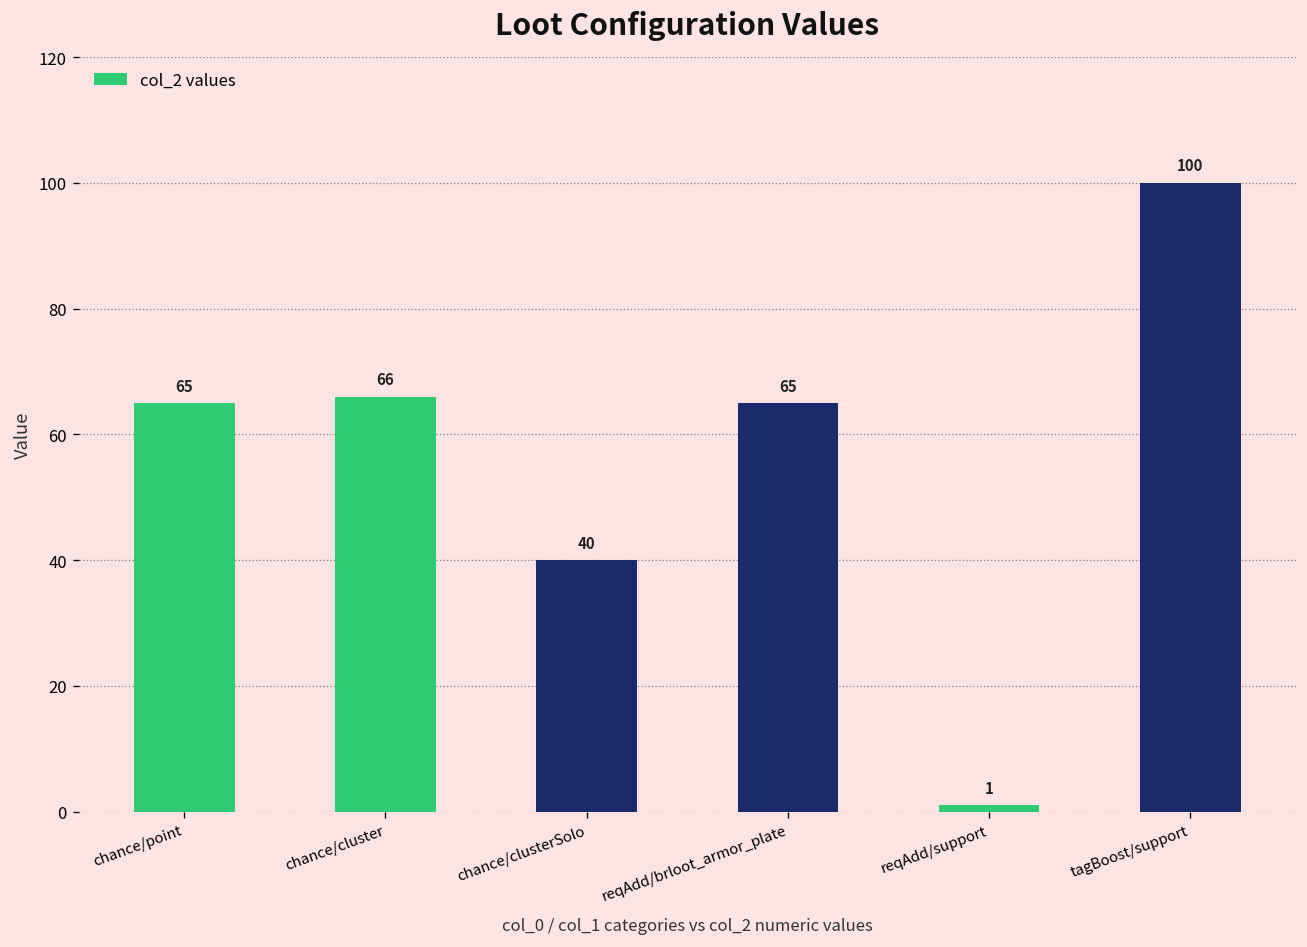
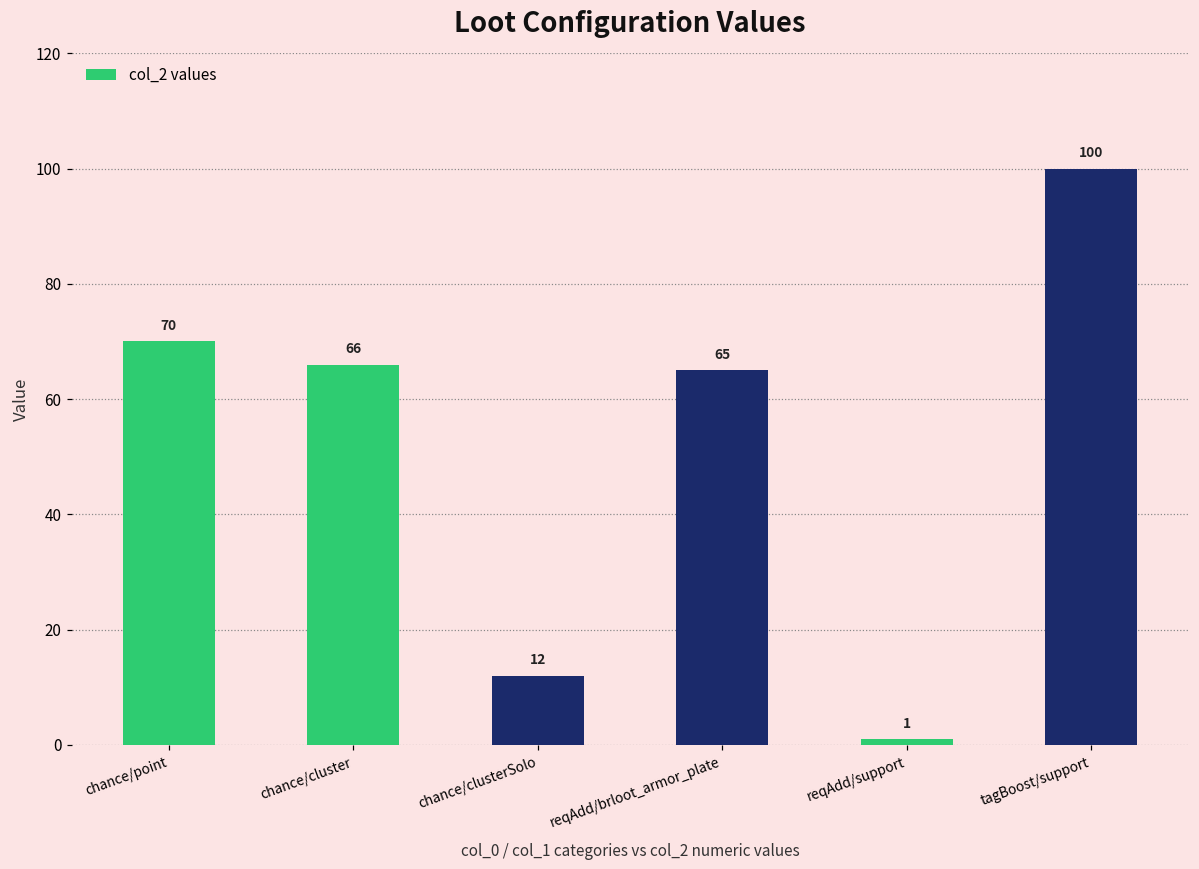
chance/point: 65 -> 70
chance/clusterSolo: 40 -> 12
